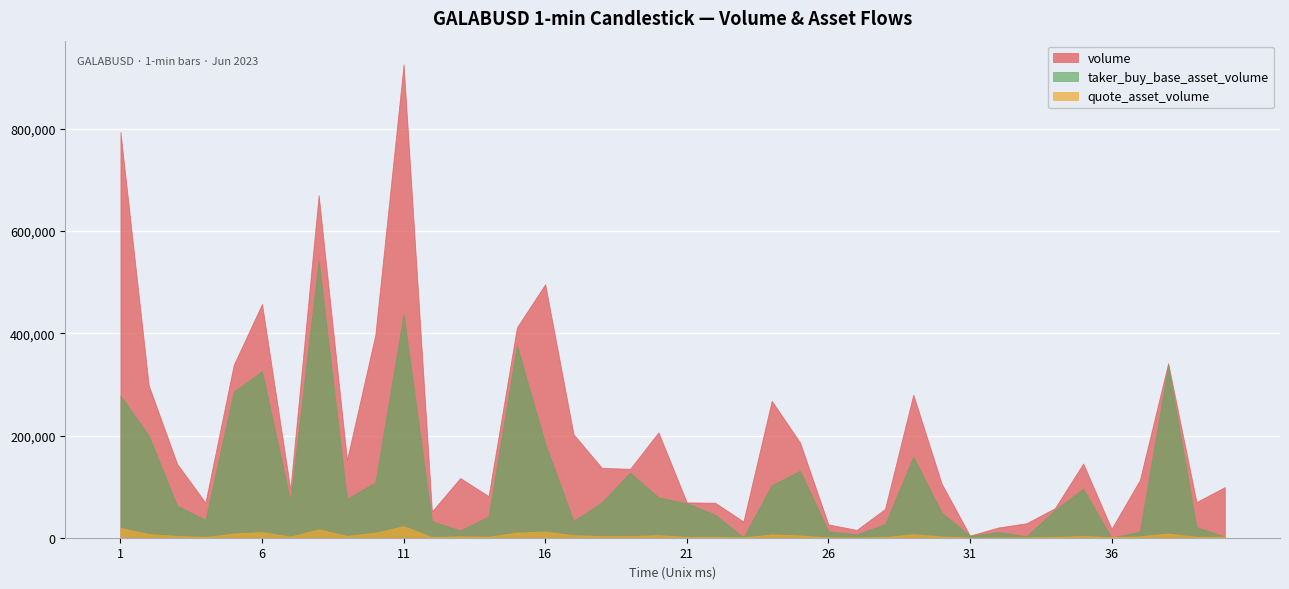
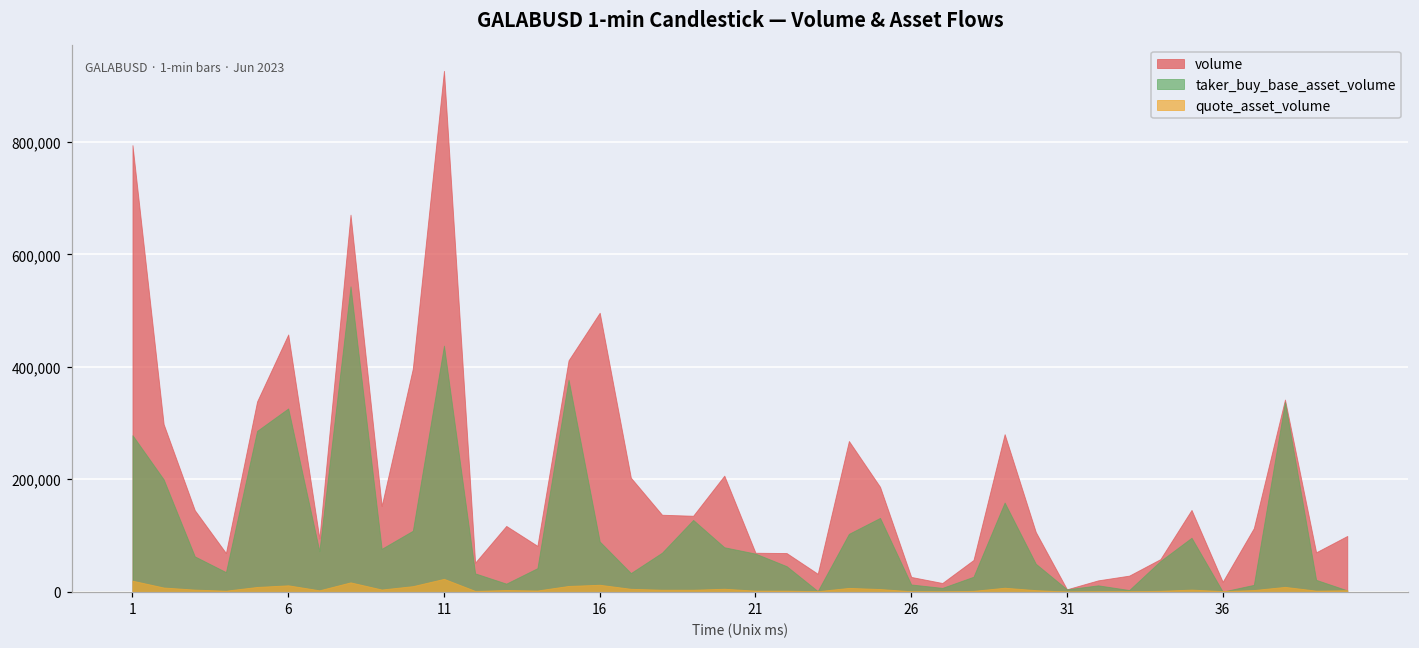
taker_buy_base_asset_volume, 16: 180,000 -> 90,000
